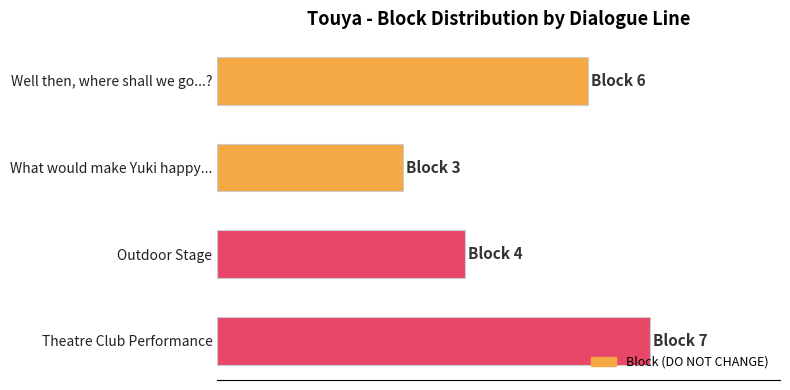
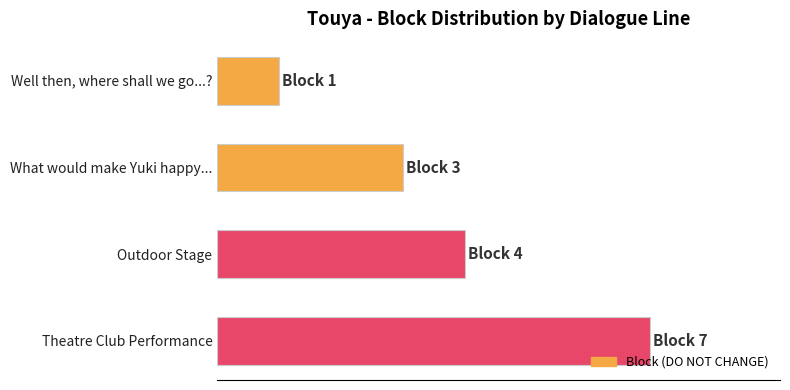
Well then, where shall we go...?: 6 -> 1
